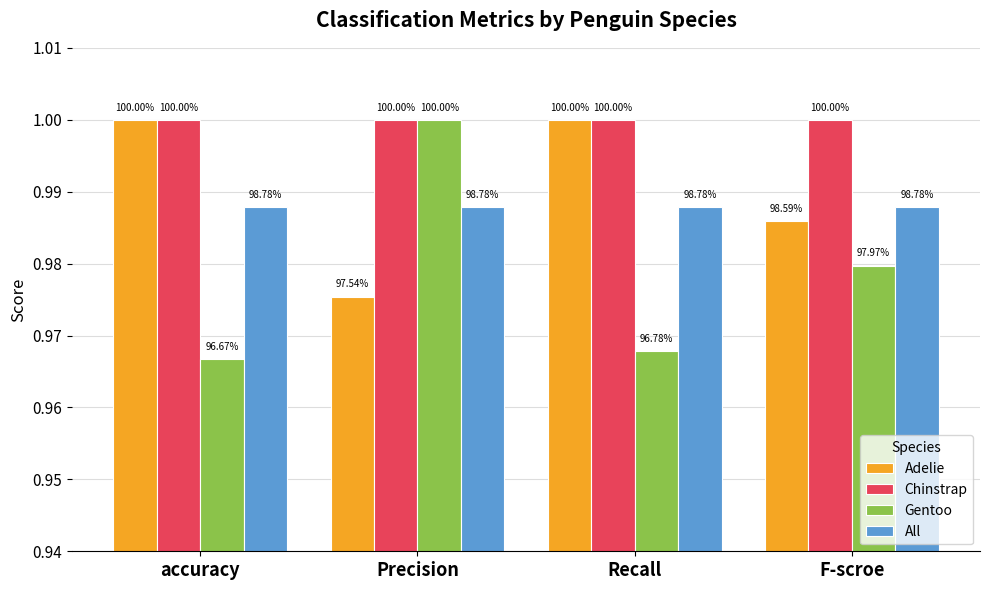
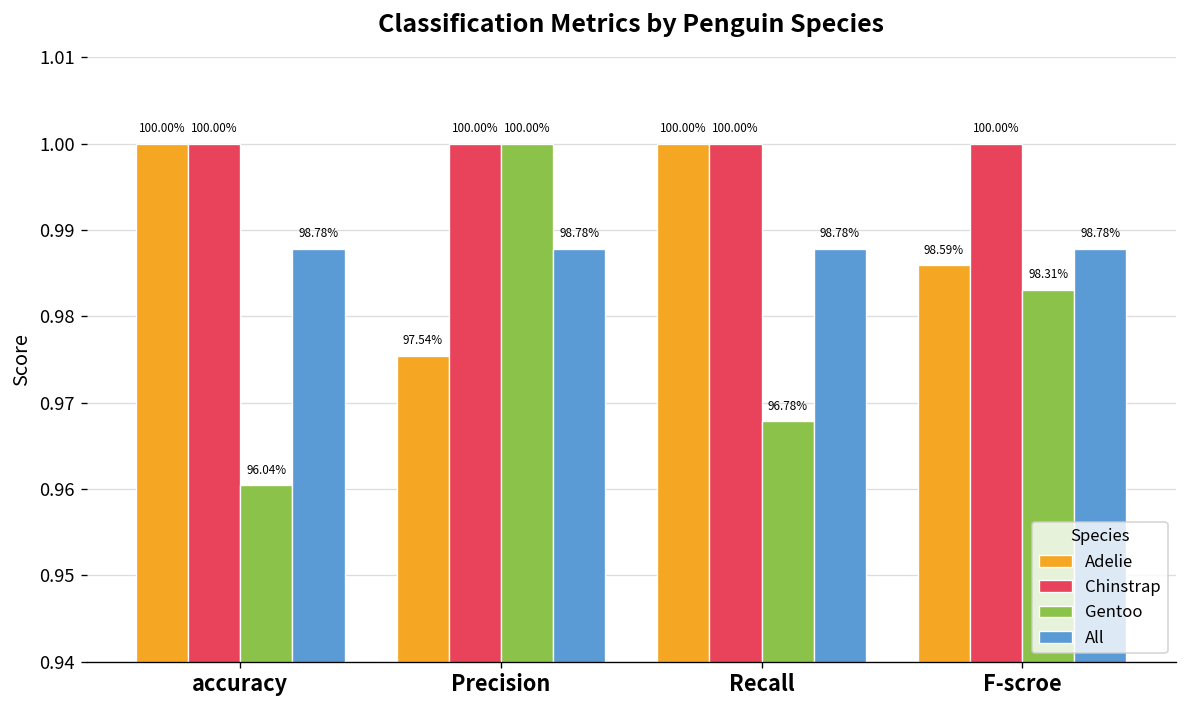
Gentoo, accuracy: 96.67% -> 96.04%
Gentoo, F-scroe: 97.97% -> 98.31%
